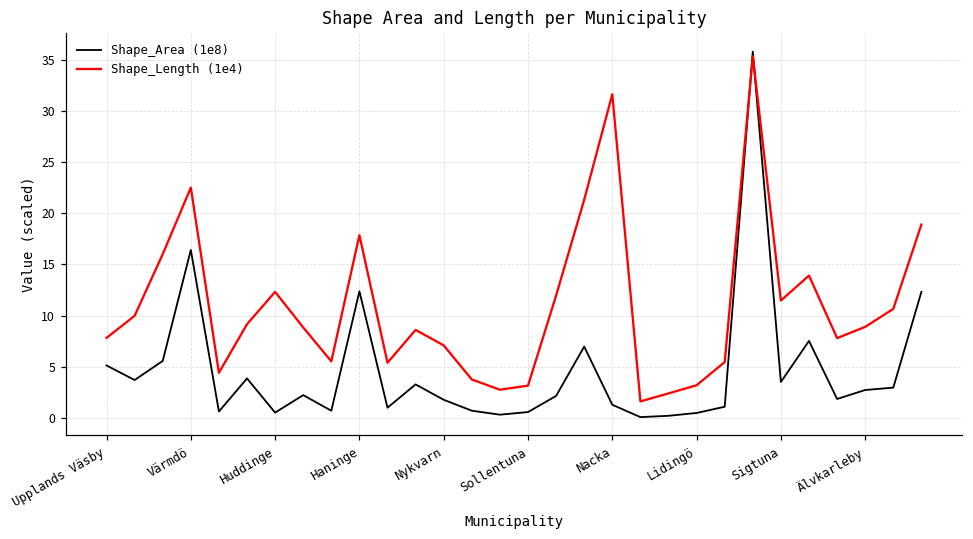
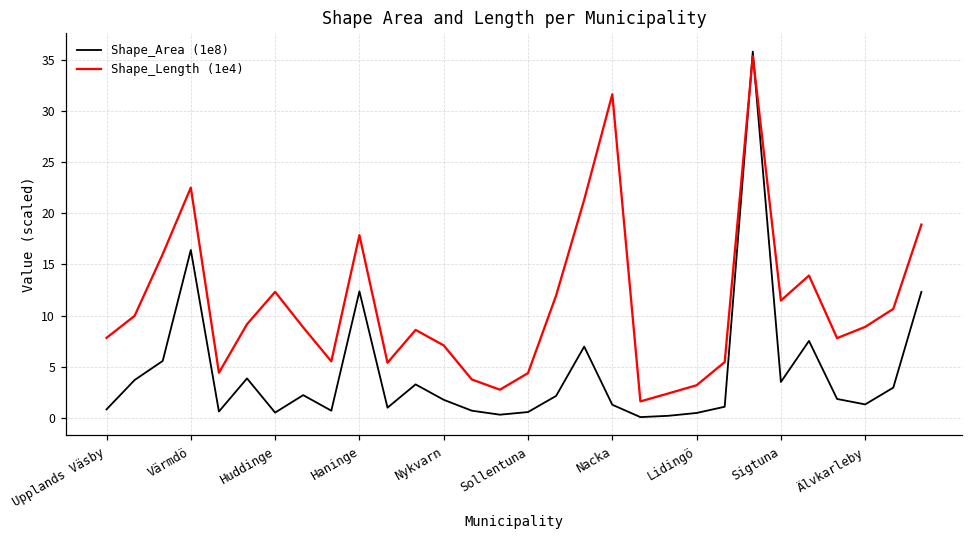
Shape_Area (1e8), Upplands Väsby: 5 -> 1
Shape_Length (1e4), Sollentuna: 3 -> 4
Shape_Area (1e8), Älvkarleby: 3 -> 1
